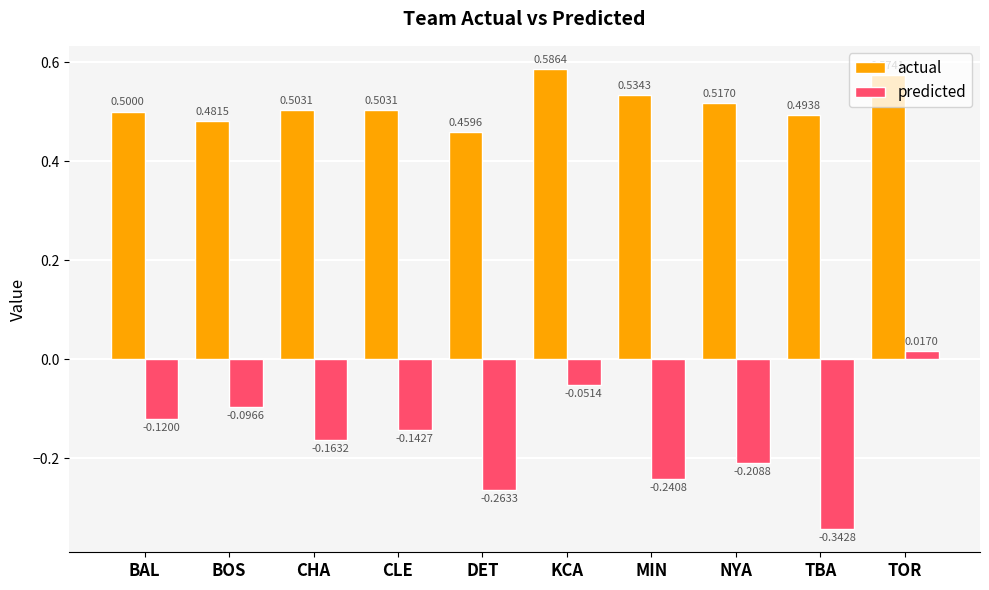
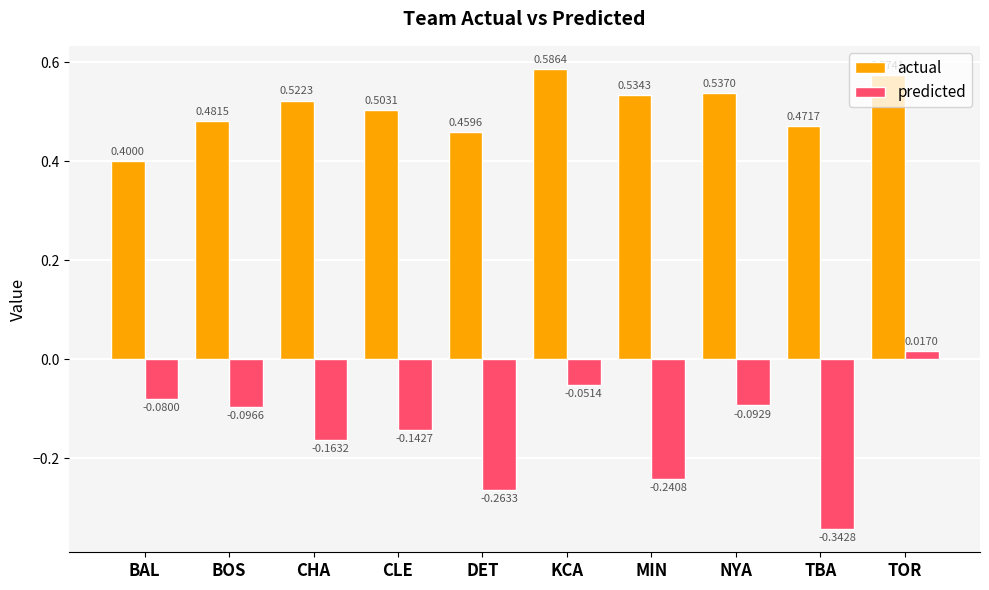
actual, BAL: 0.5000 -> 0.4000
predicted, BAL: -0.1200 -> -0.0800
actual, CHA: 0.5031 -> 0.5223
actual, NYA: 0.5170 -> 0.5370
predicted, NYA: -0.2088 -> -0.0929
actual, TBA: 0.4938 -> 0.4717
